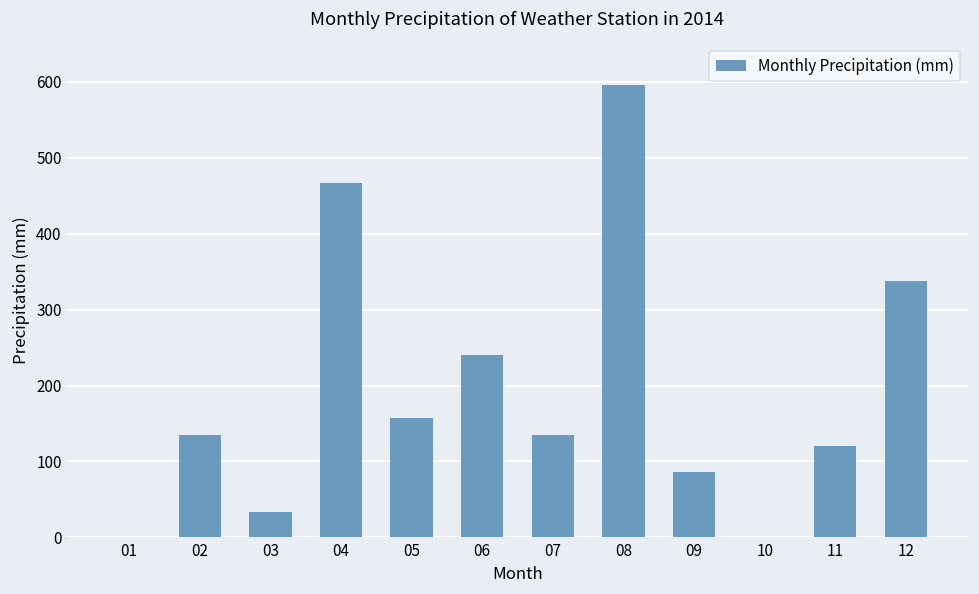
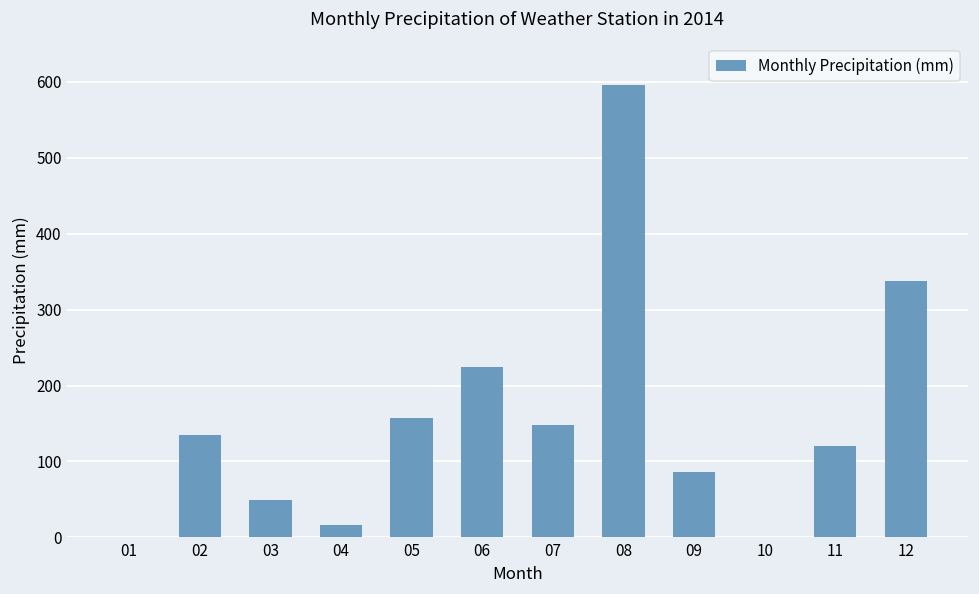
03: 30 -> 50
04: 470 -> 20
06: 240 -> 220
07: 140 -> 150
